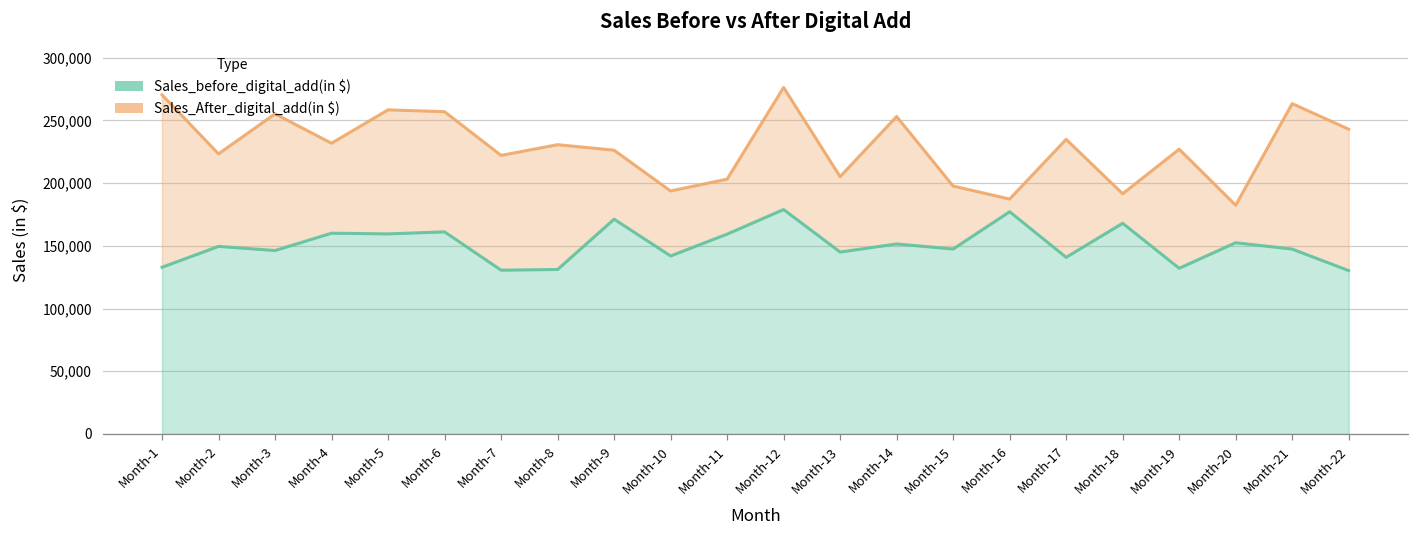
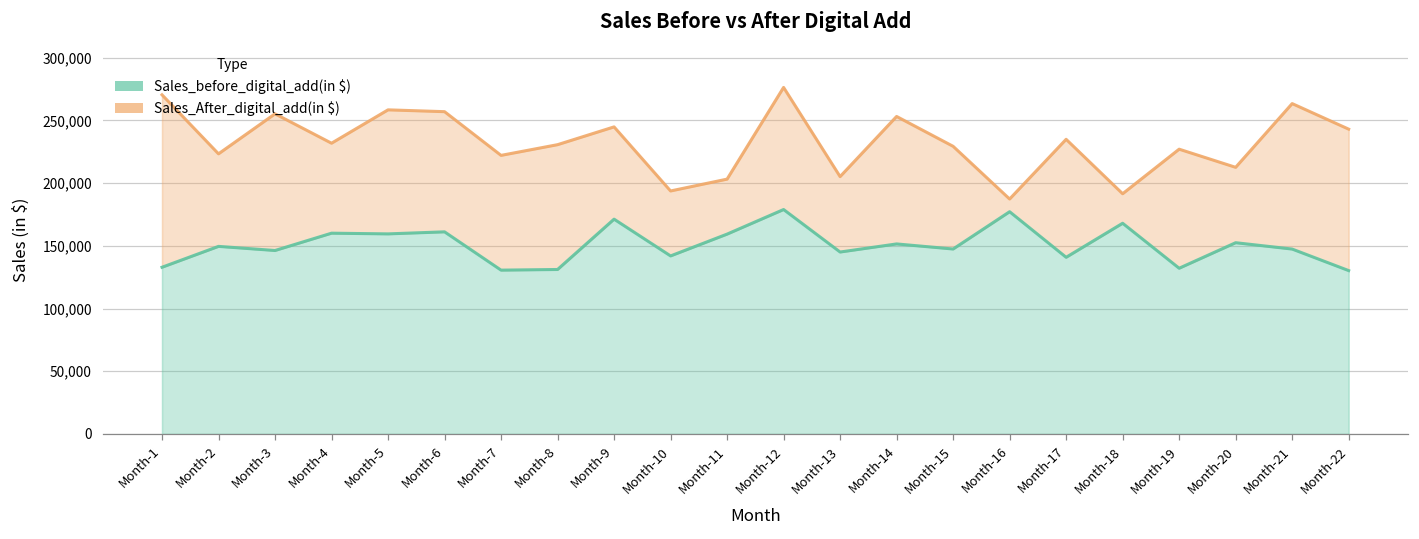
Sales_After_digital_add(in $), Month-9: 226,000 -> 245,000
Sales_After_digital_add(in $), Month-15: 198,000 -> 229,000
Sales_After_digital_add(in $), Month-20: 182,000 -> 213,000
